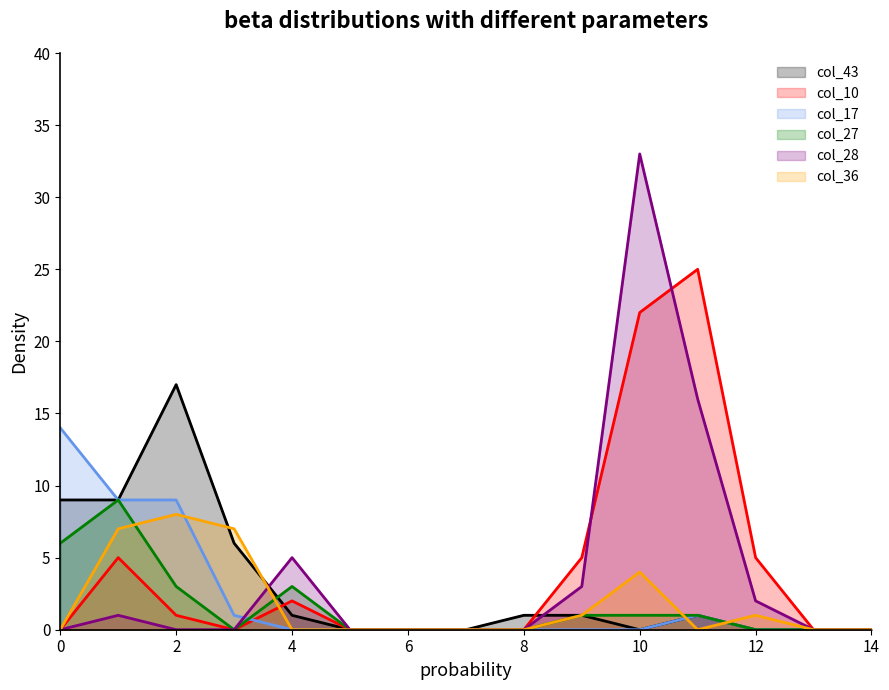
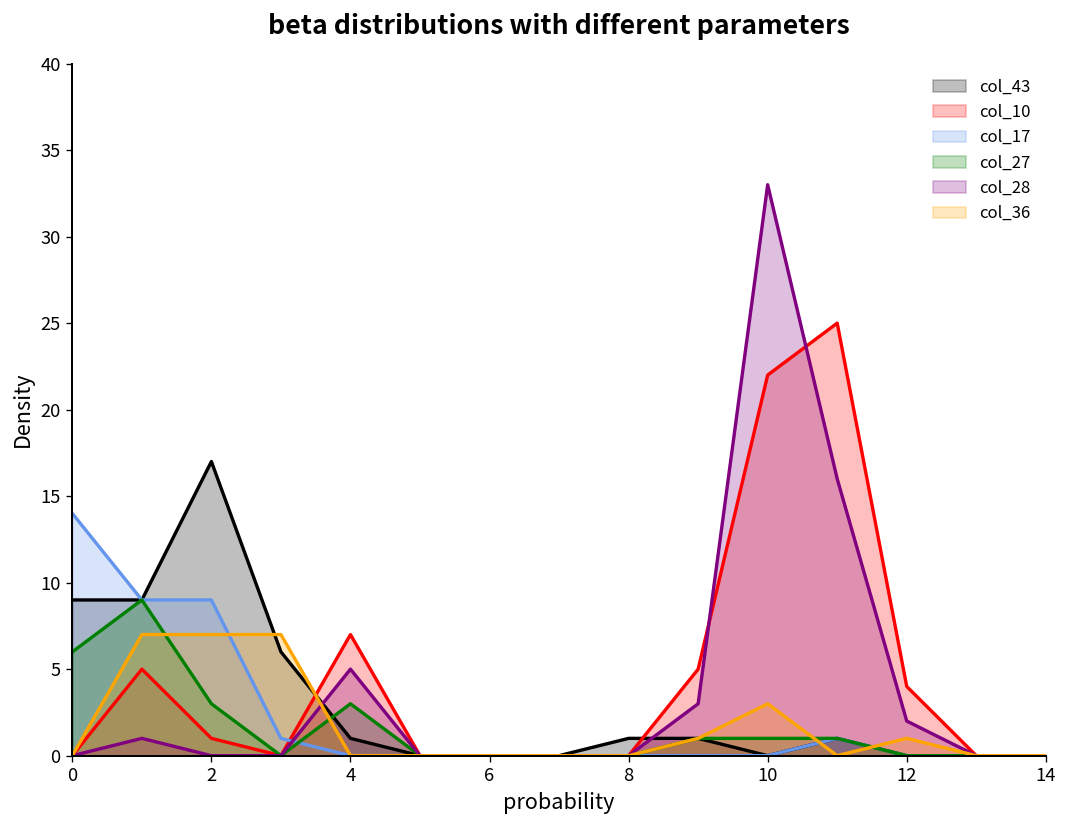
col_36, 2: 8 -> 7
col_10, 4: 2 -> 7
col_36, 10: 4 -> 3
col_10, 12: 5 -> 4
